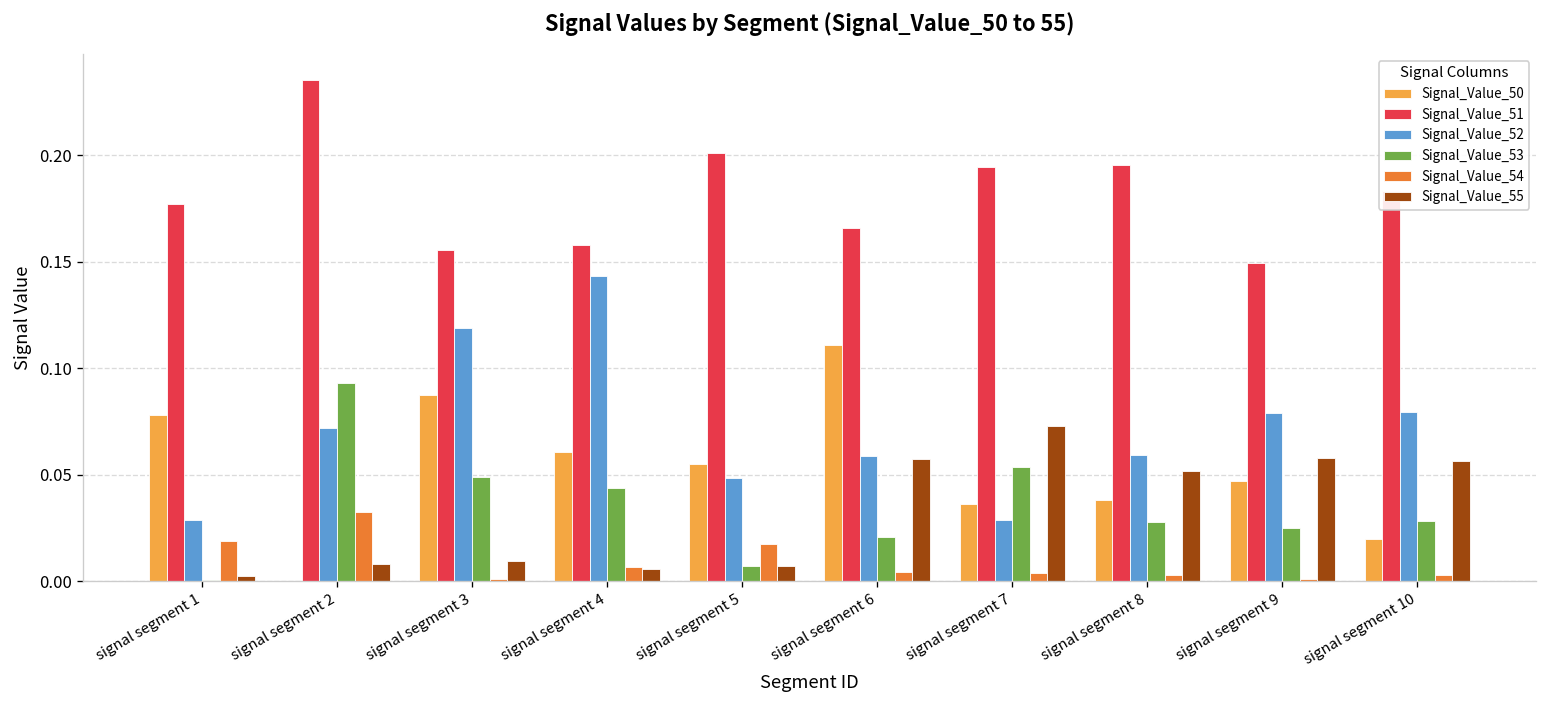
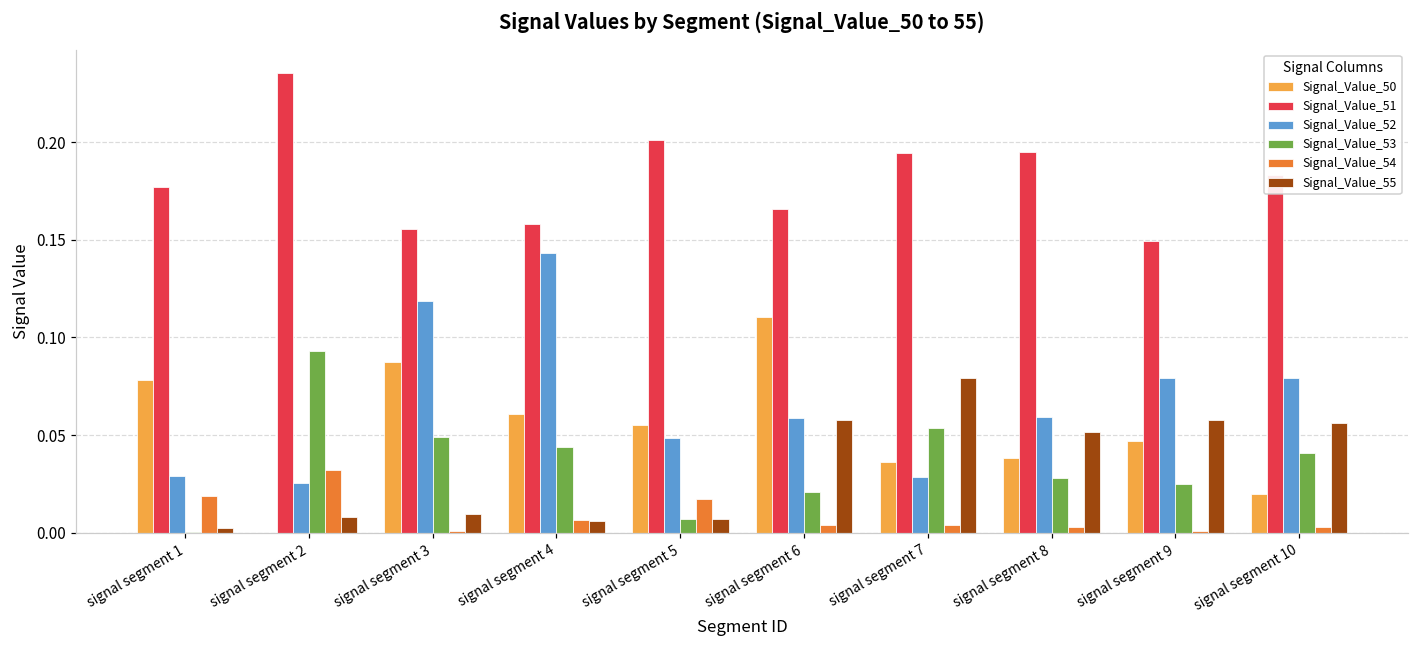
Signal_Value_52, signal segment 2: 0.072 -> 0.025
Signal_Value_55, signal segment 7: 0.073 -> 0.079
Signal_Value_53, signal segment 10: 0.028 -> 0.041
